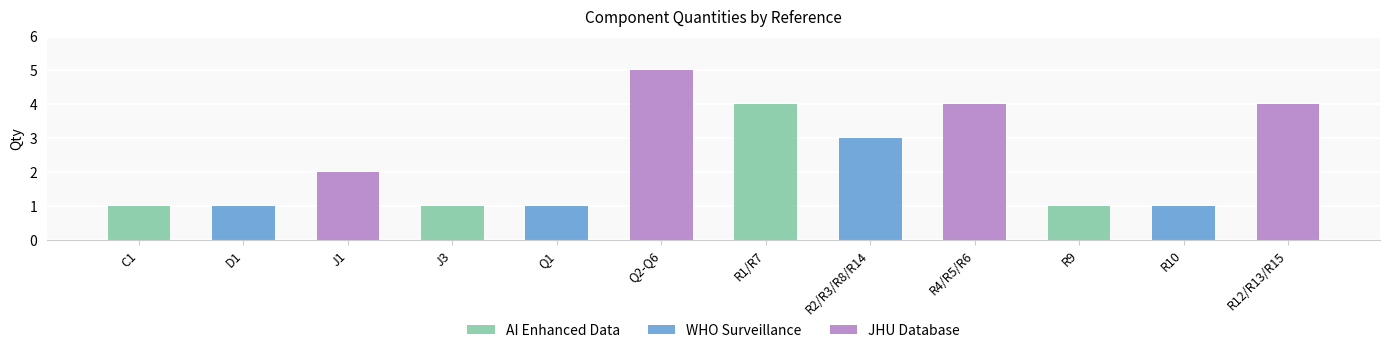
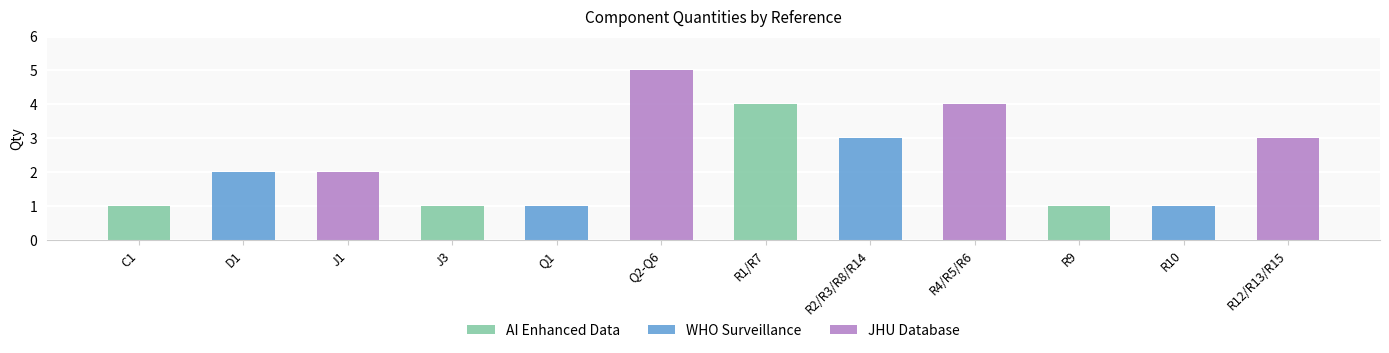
D1: 1 -> 2
R12/R13/R15: 4 -> 3
